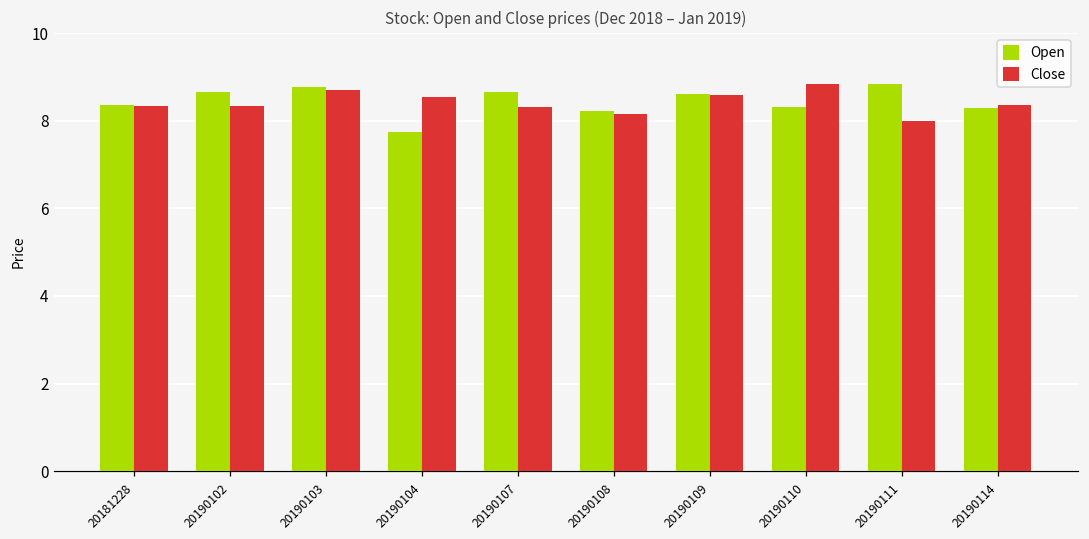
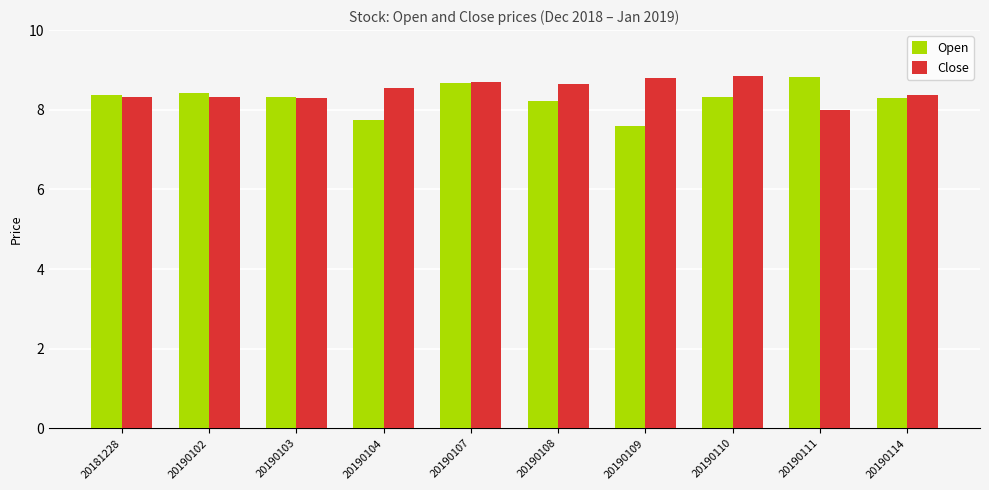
Open, 20190102: 8.7 -> 8.4
Open, 20190103: 8.8 -> 8.3
Close, 20190103: 8.7 -> 8.3
Close, 20190107: 8.3 -> 8.7
Close, 20190108: 8.2 -> 8.6
Open, 20190109: 8.6 -> 7.6
Close, 20190109: 8.6 -> 8.8
